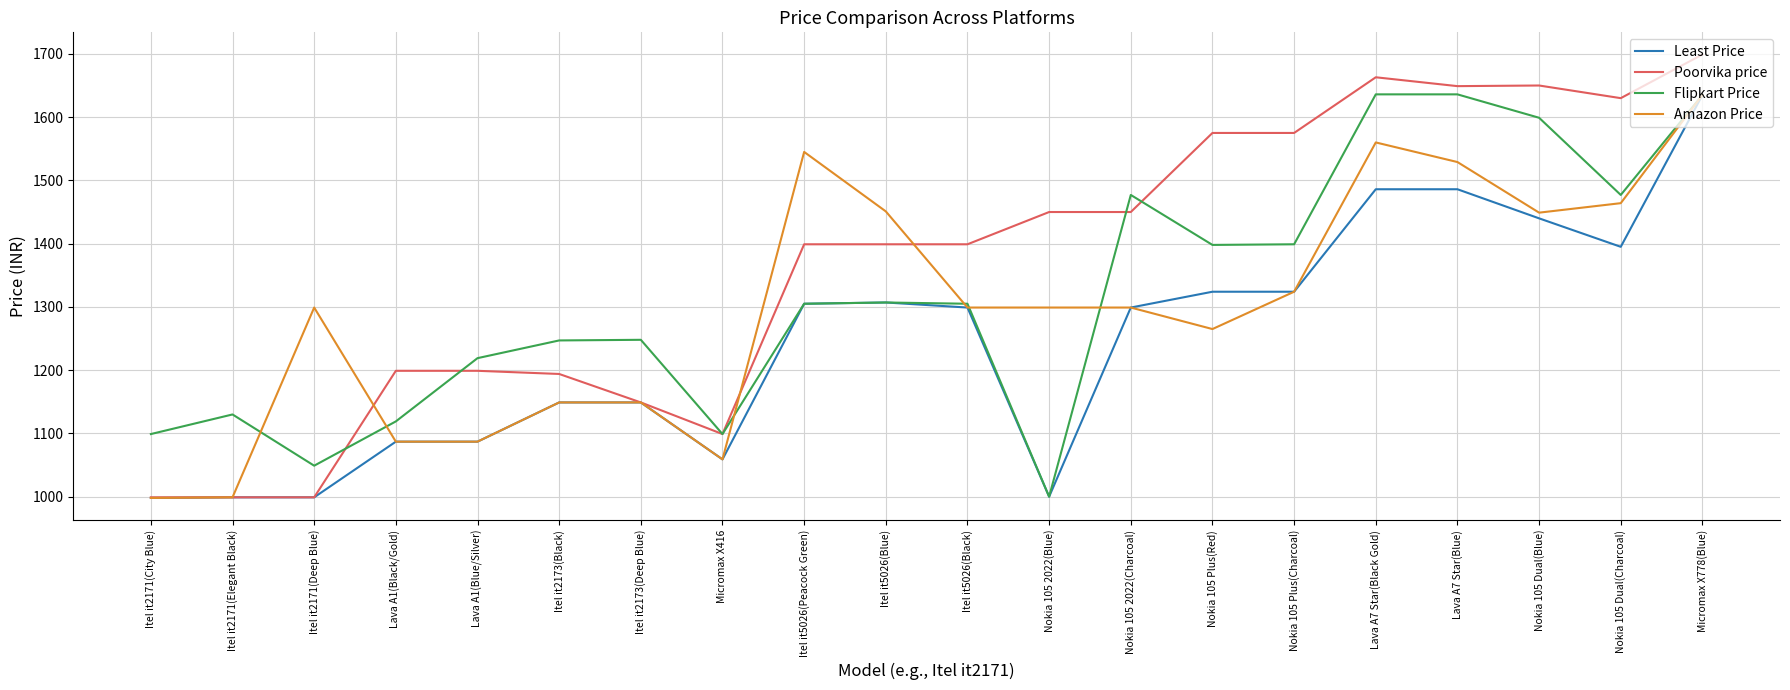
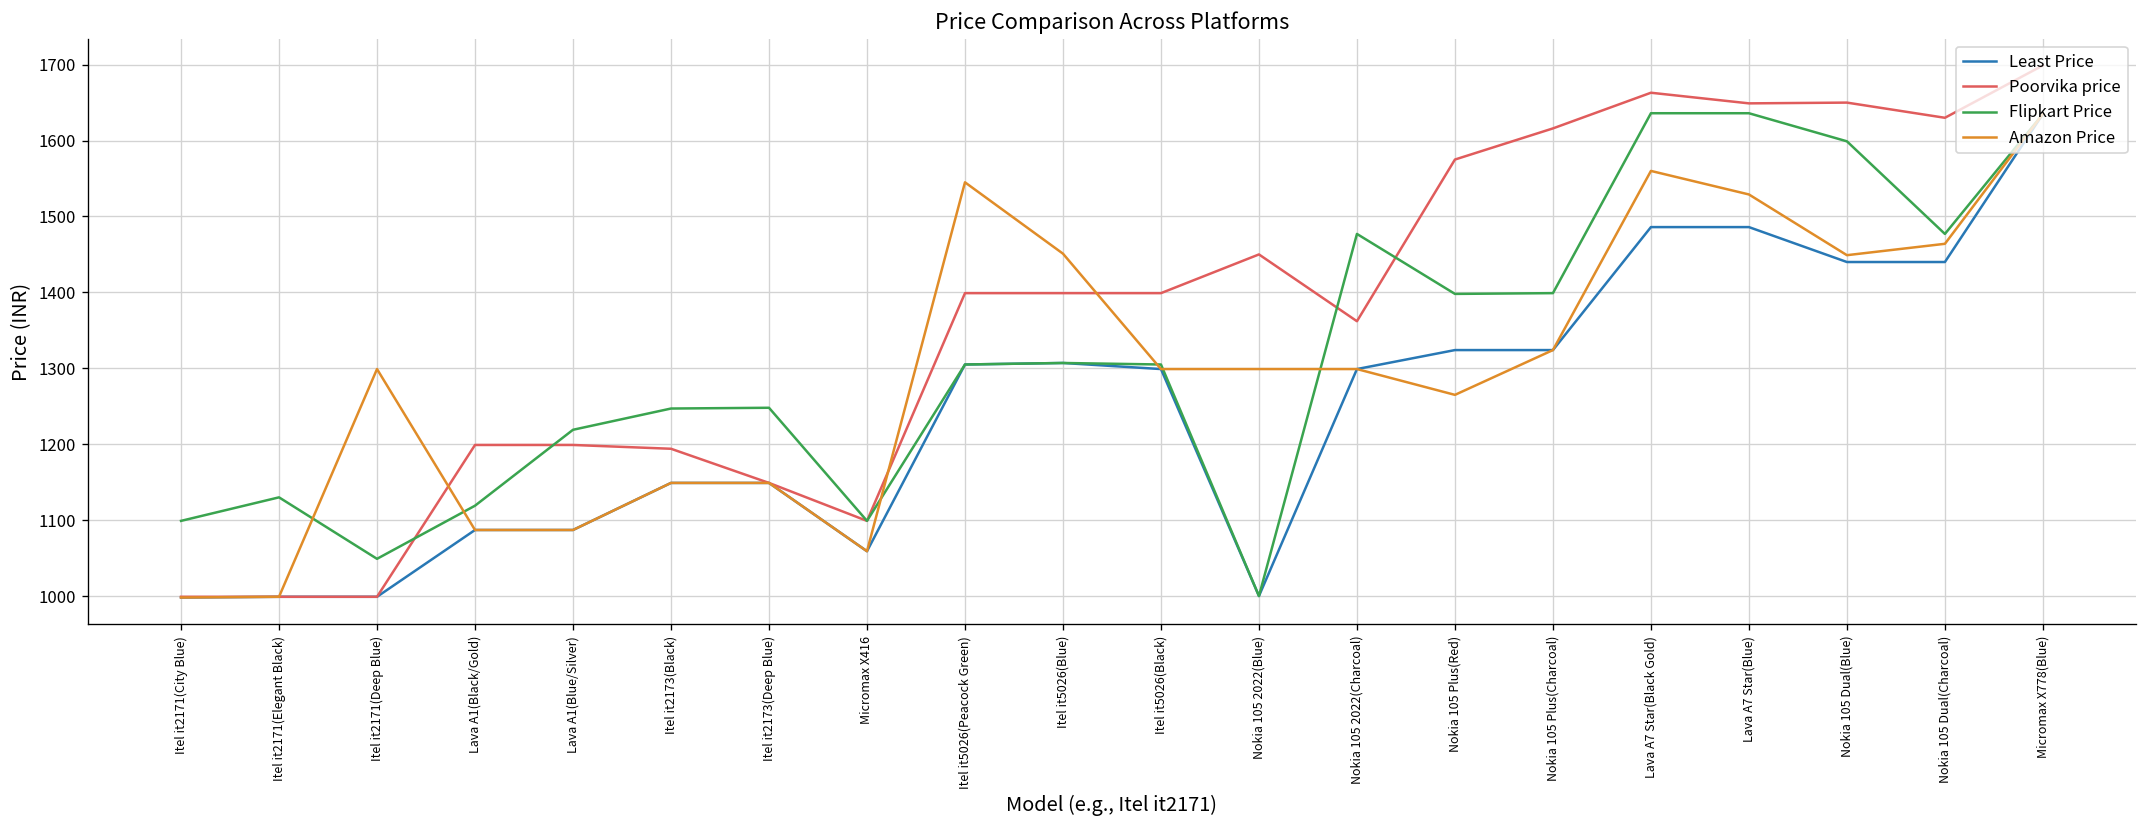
Poorvika price, Nokia 105 2022(Charcoal): 1450 -> 1360
Poorvika price, Nokia 105 Plus(Charcoal): 1580 -> 1620
Least Price, Nokia 105 Dual(Charcoal): 1400 -> 1440
